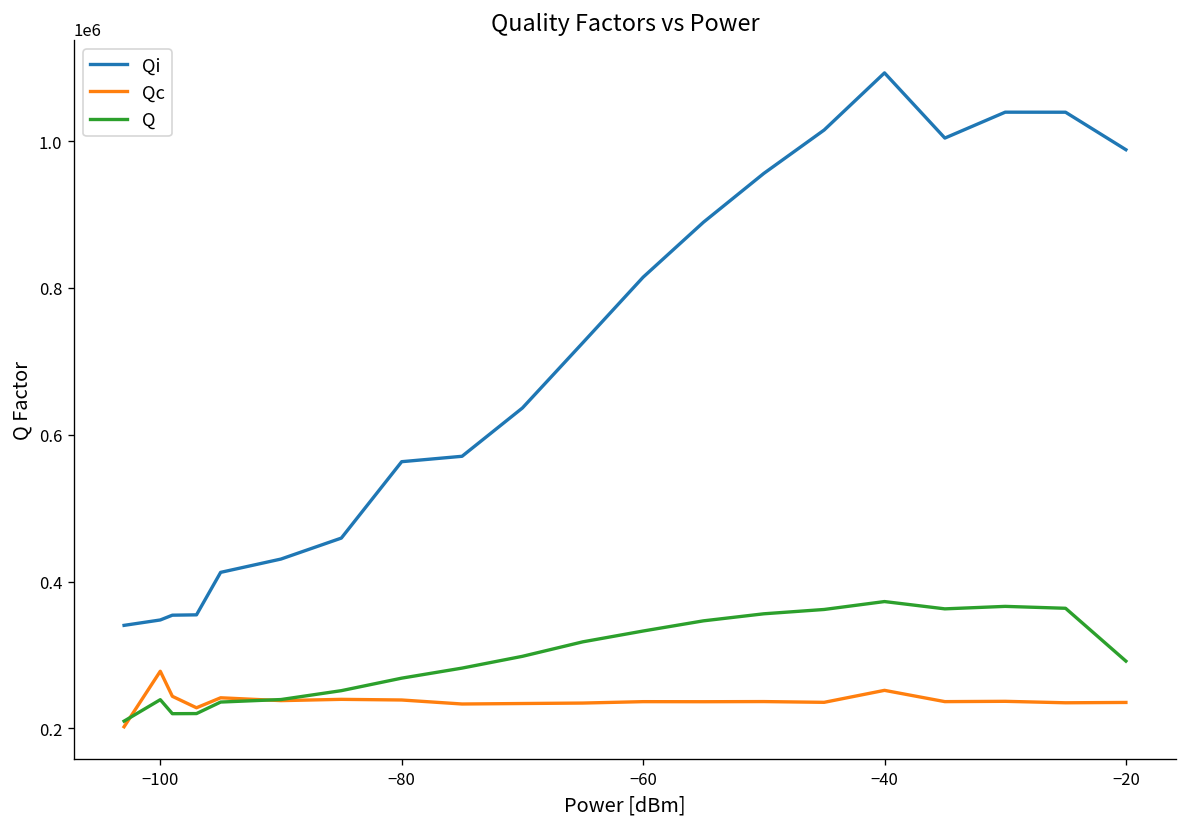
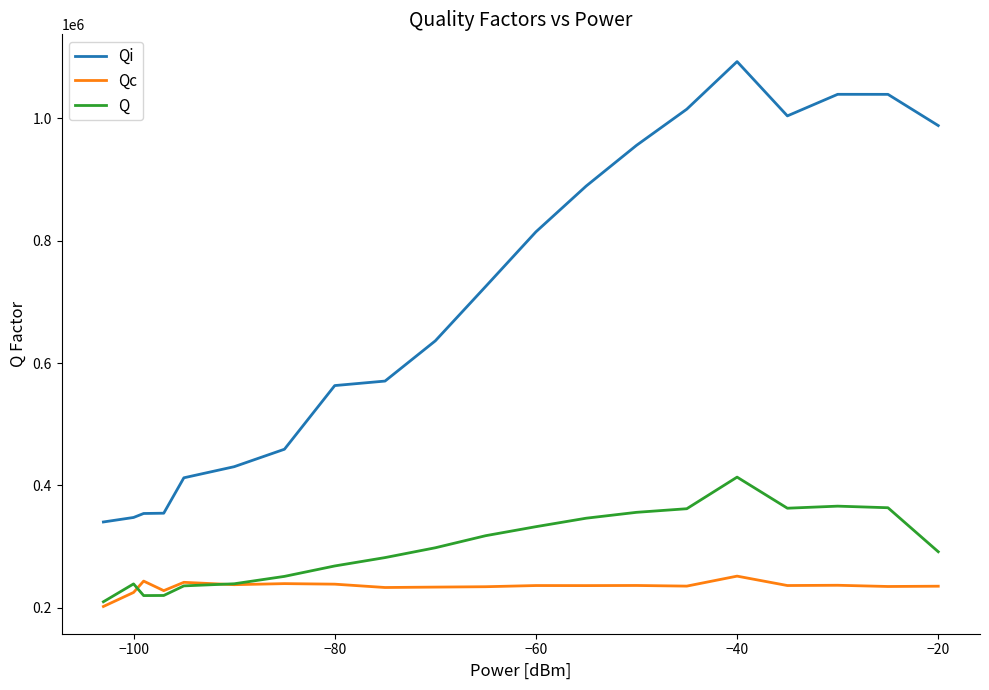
Qc, −100: 280000 -> 230000
Q, −40: 370000 -> 410000
